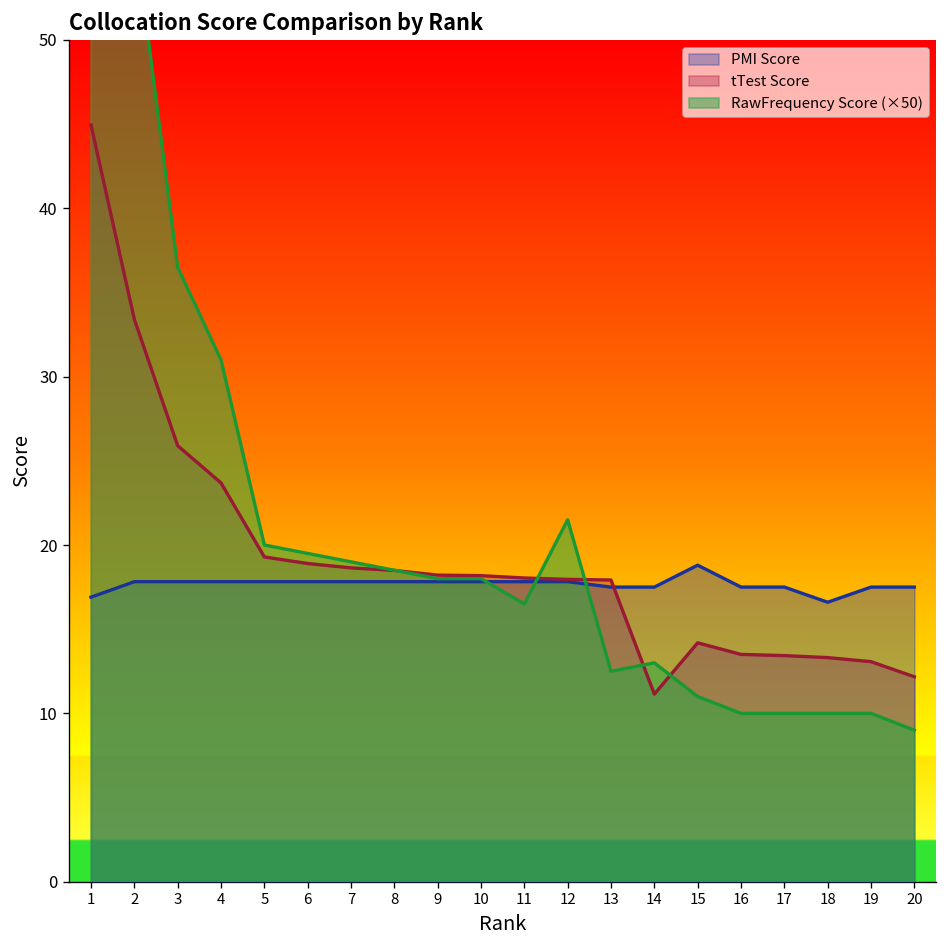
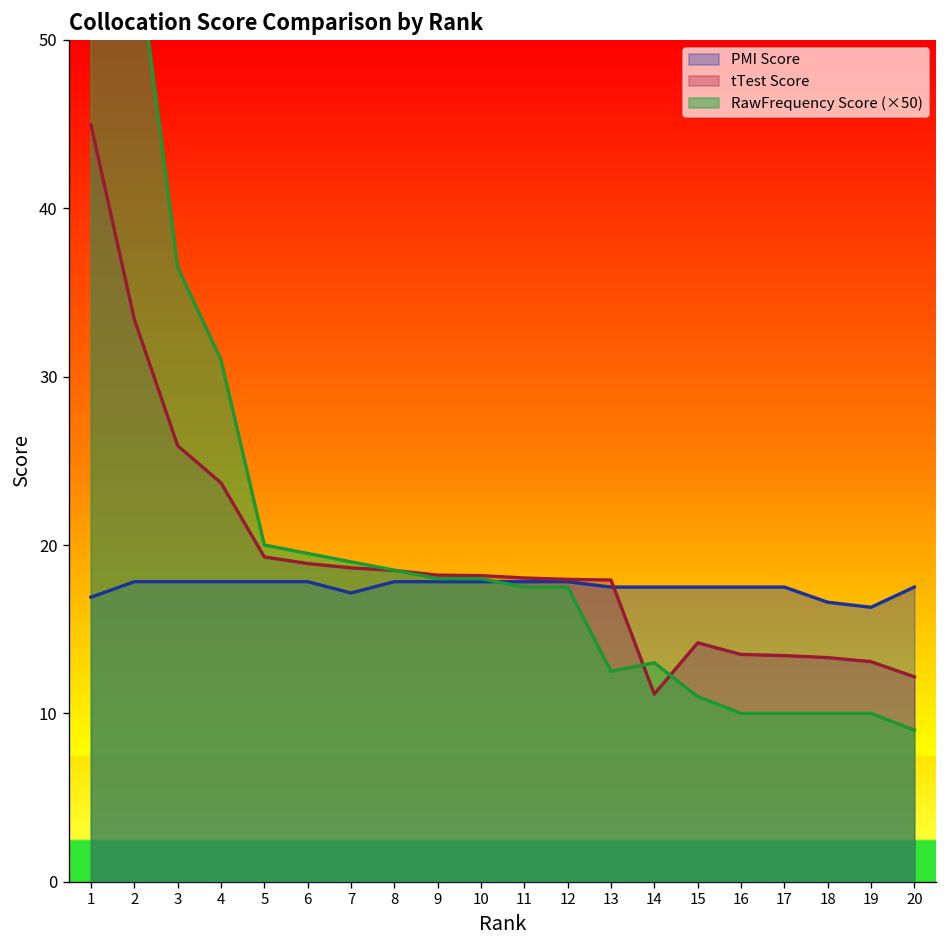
PMI Score, 7: 17.8 -> 17.2
RawFrequency Score (×50), 11: 16.5 -> 17.5
RawFrequency Score (×50), 12: 21.5 -> 17.5
PMI Score, 15: 18.8 -> 17.5
PMI Score, 19: 17.5 -> 16.3
